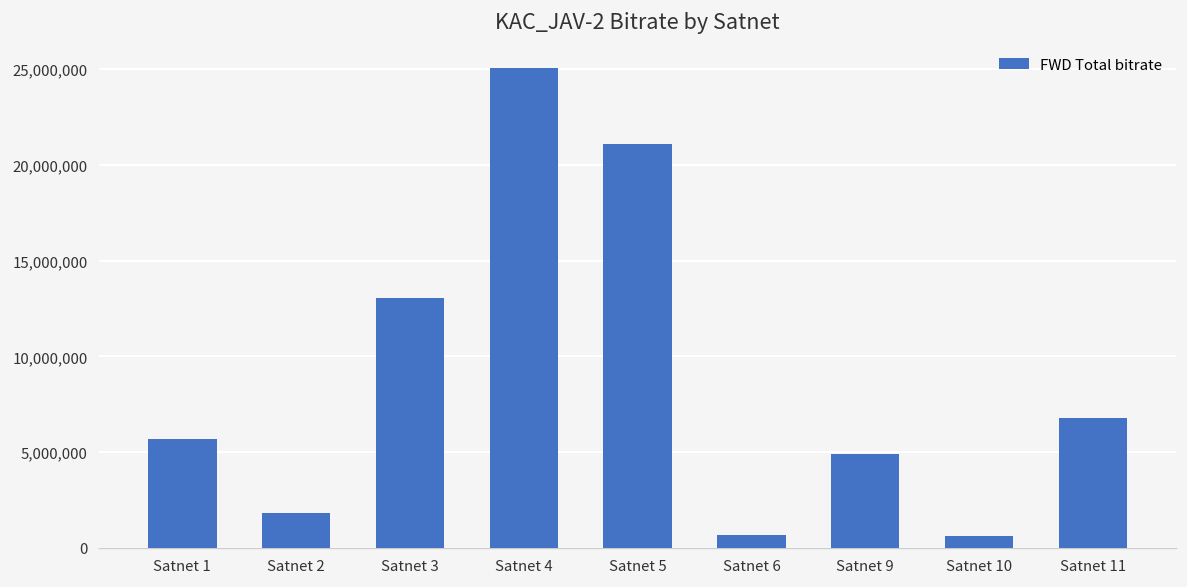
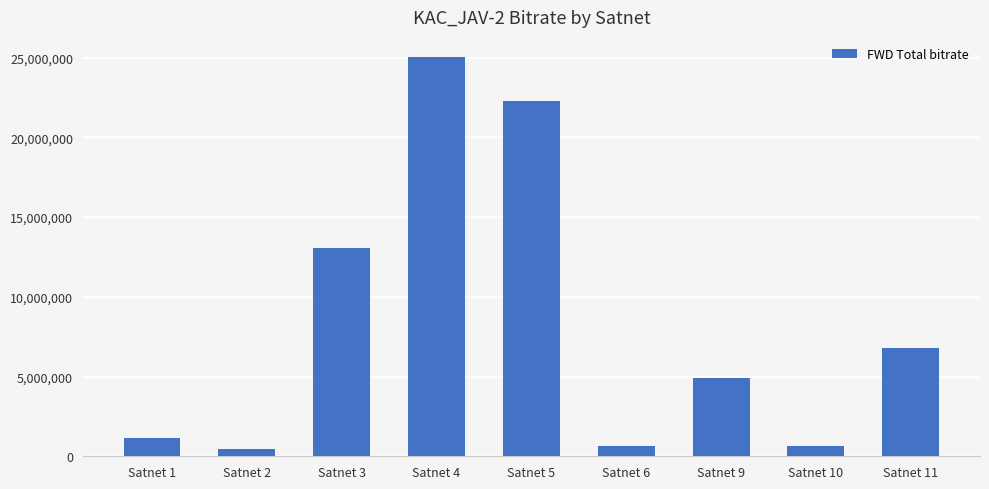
Satnet 1: 5,700,000 -> 1,200,000
Satnet 2: 1,800,000 -> 500,000
Satnet 5: 21,100,000 -> 22,300,000
